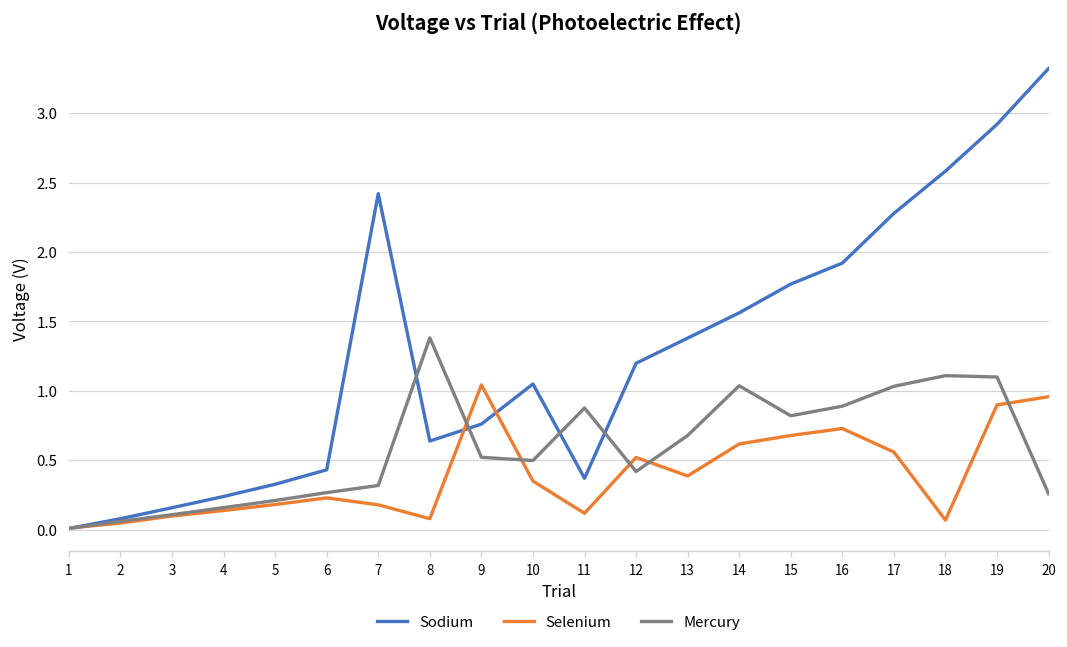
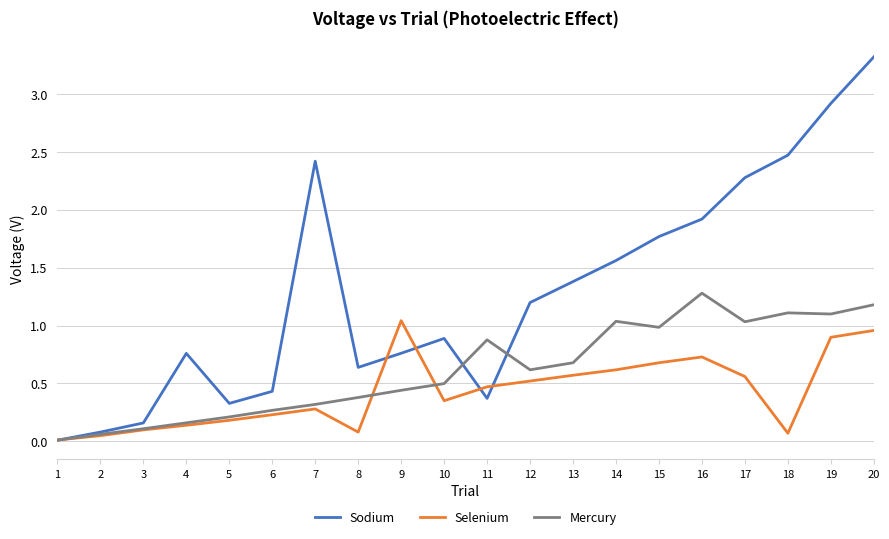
Sodium, 4: 0.24 -> 0.76
Selenium, 7: 0.18 -> 0.28
Mercury, 8: 1.38 -> 0.38
Mercury, 9: 0.52 -> 0.44
Sodium, 10: 1.05 -> 0.89
Selenium, 11: 0.12 -> 0.47
Mercury, 12: 0.42 -> 0.62
Selenium, 13: 0.39 -> 0.57
Mercury, 15: 0.82 -> 0.99
Mercury, 16: 0.89 -> 1.28
Sodium, 18: 2.58 -> 2.47
Mercury, 20: 0.26 -> 1.18
